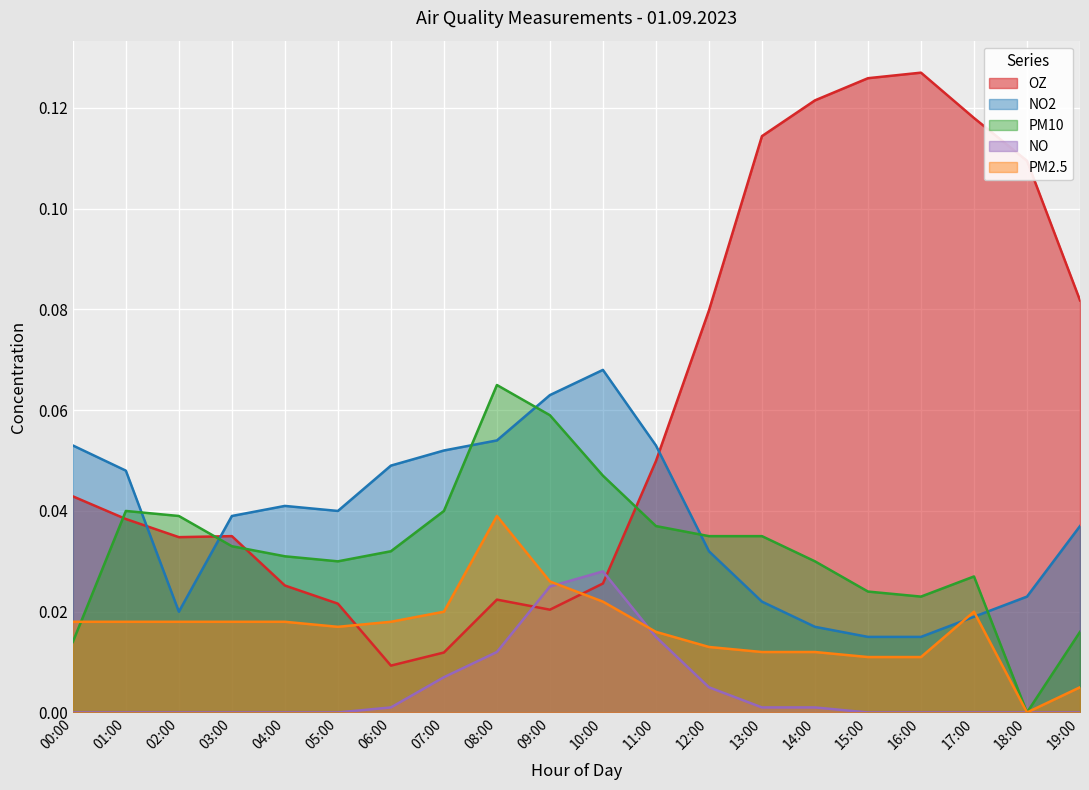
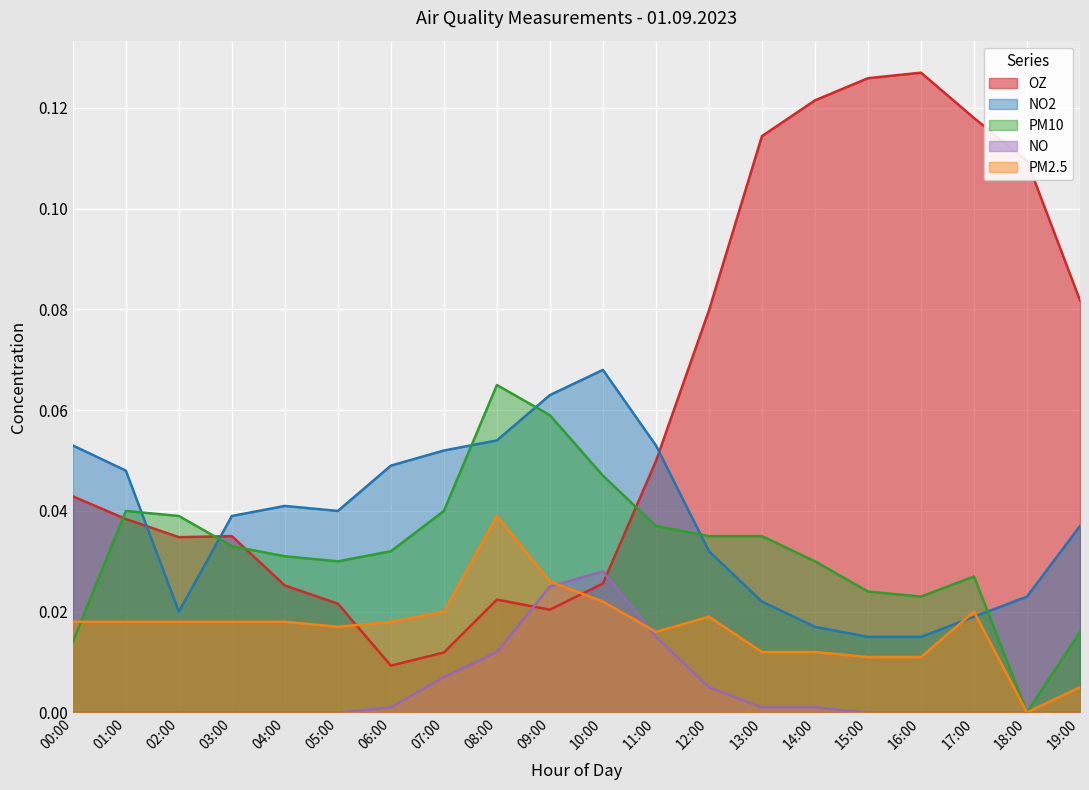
PM2.5, 12:00: 0.013 -> 0.019
